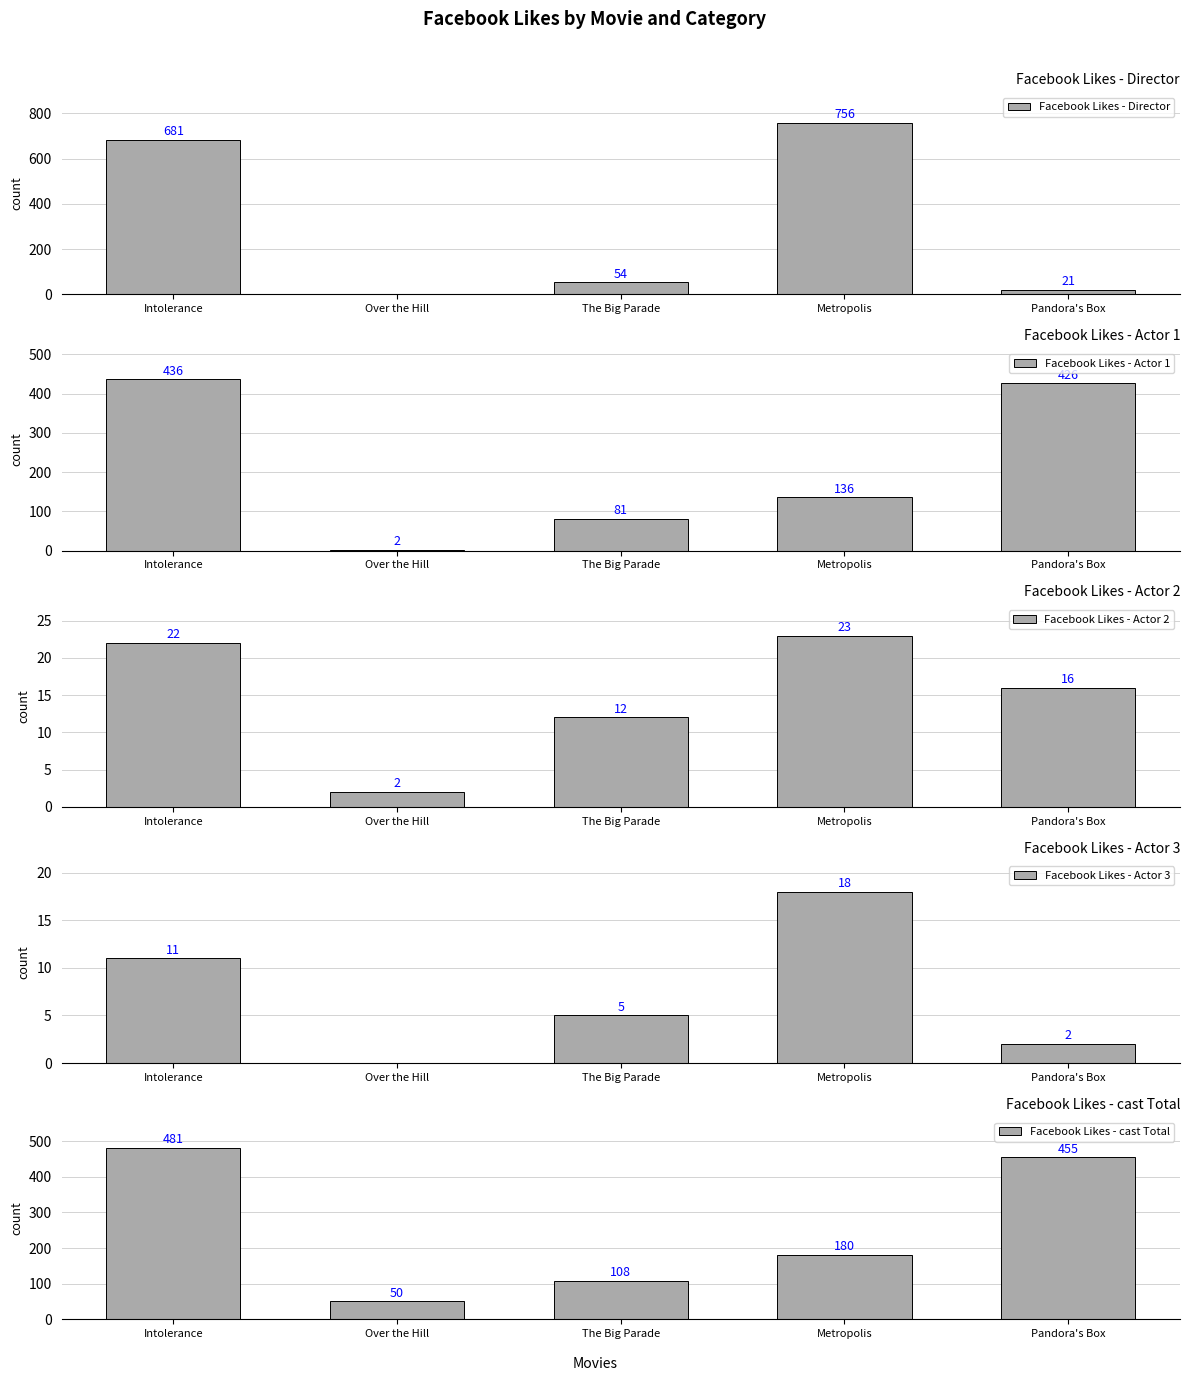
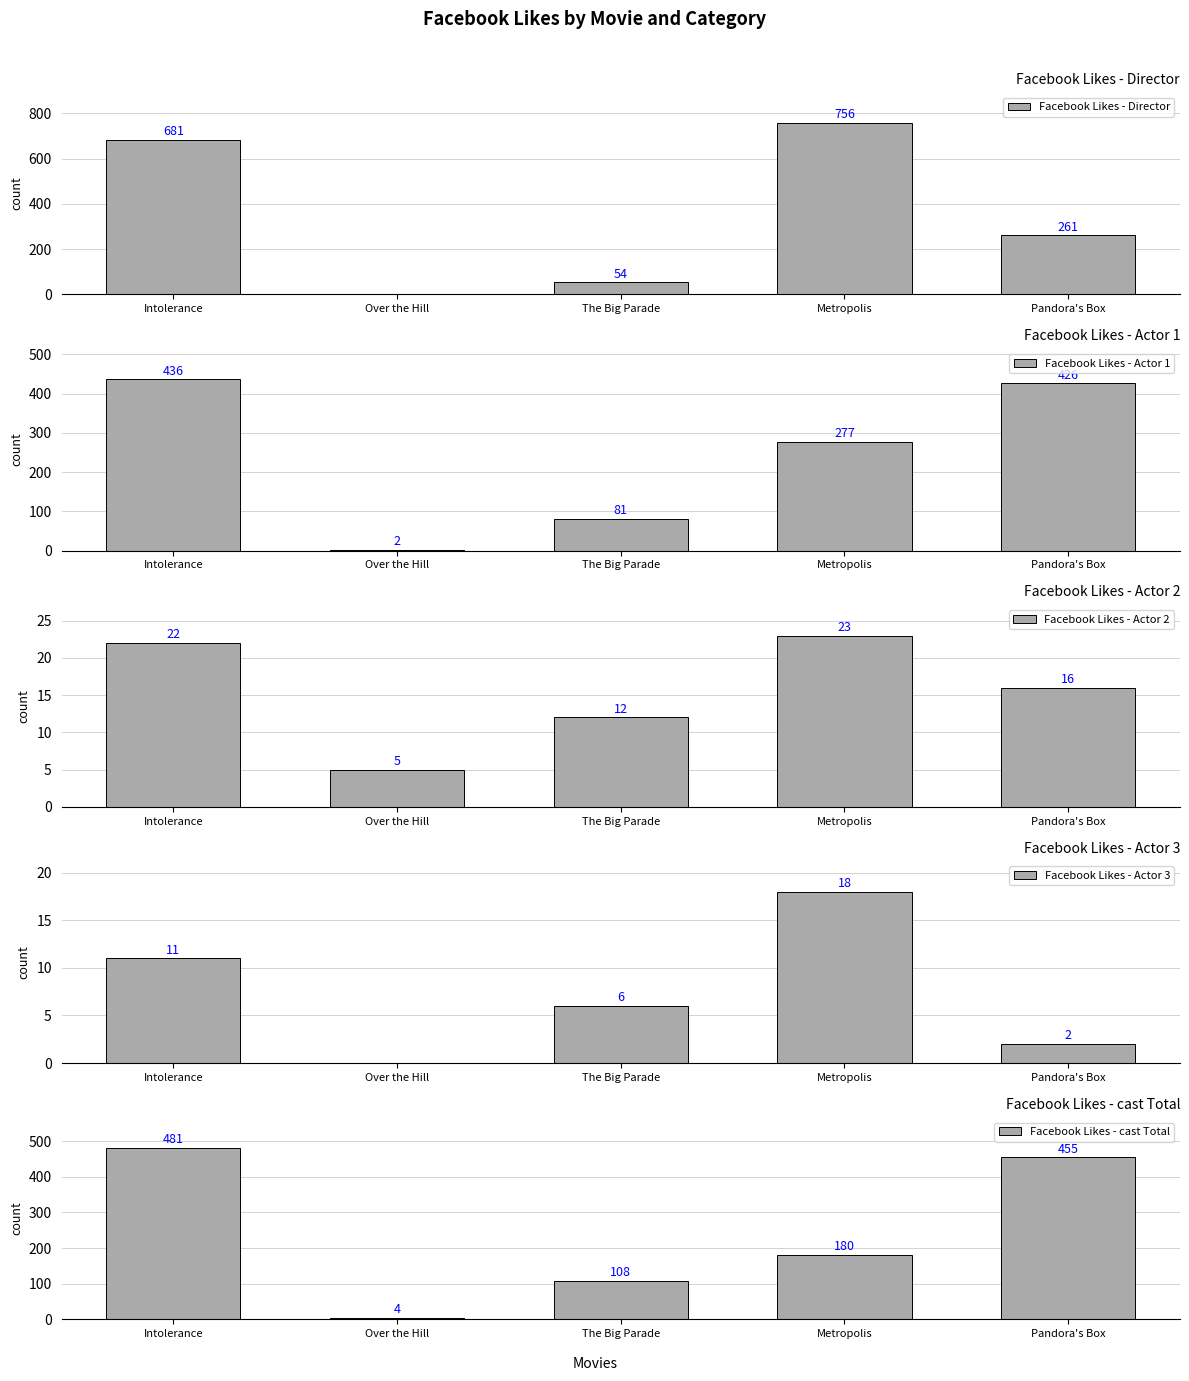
Facebook Likes - Director, Pandora's Box: 21 -> 261
Facebook Likes - Actor 1, Metropolis: 136 -> 277
Facebook Likes - Actor 2, Over the Hill: 2 -> 5
Facebook Likes - Actor 3, The Big Parade: 5 -> 6
Facebook Likes - cast Total, Over the Hill: 50 -> 4
